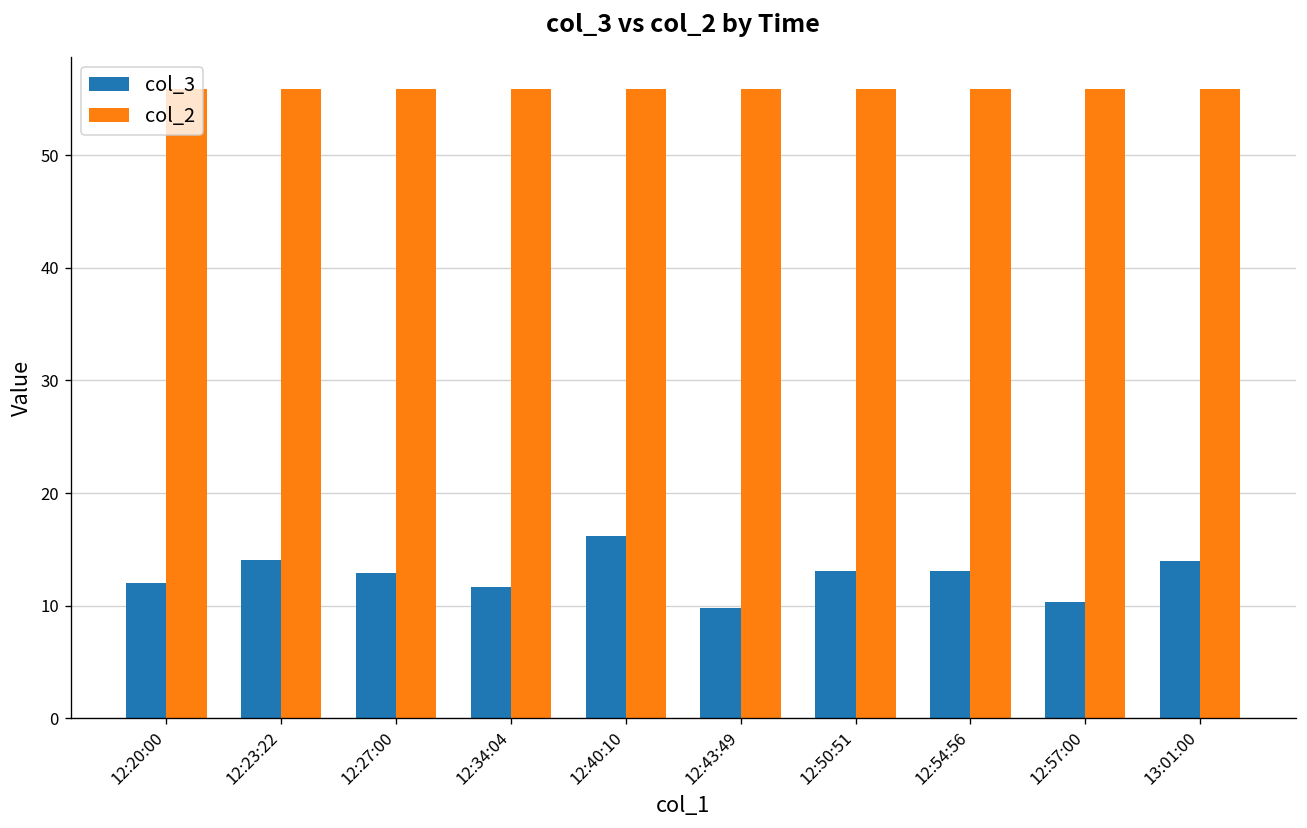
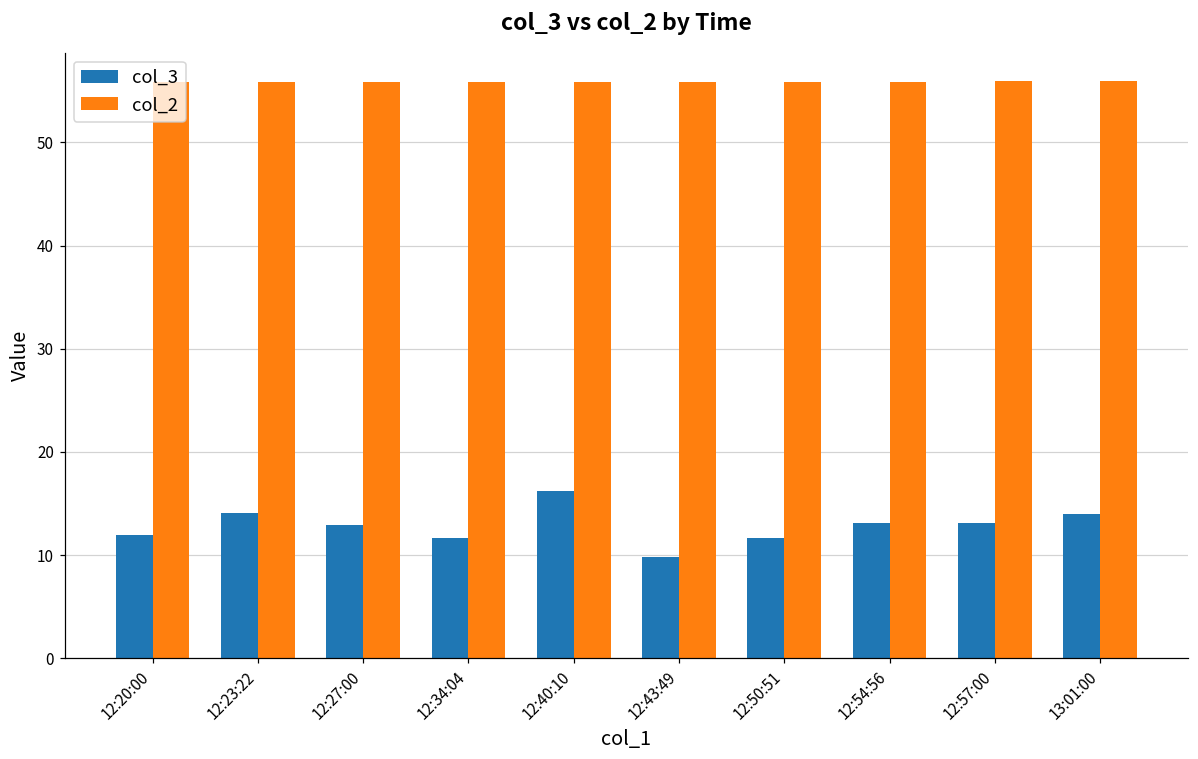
col_3, 12:50:51: 13 -> 12
col_3, 12:57:00: 10 -> 13
